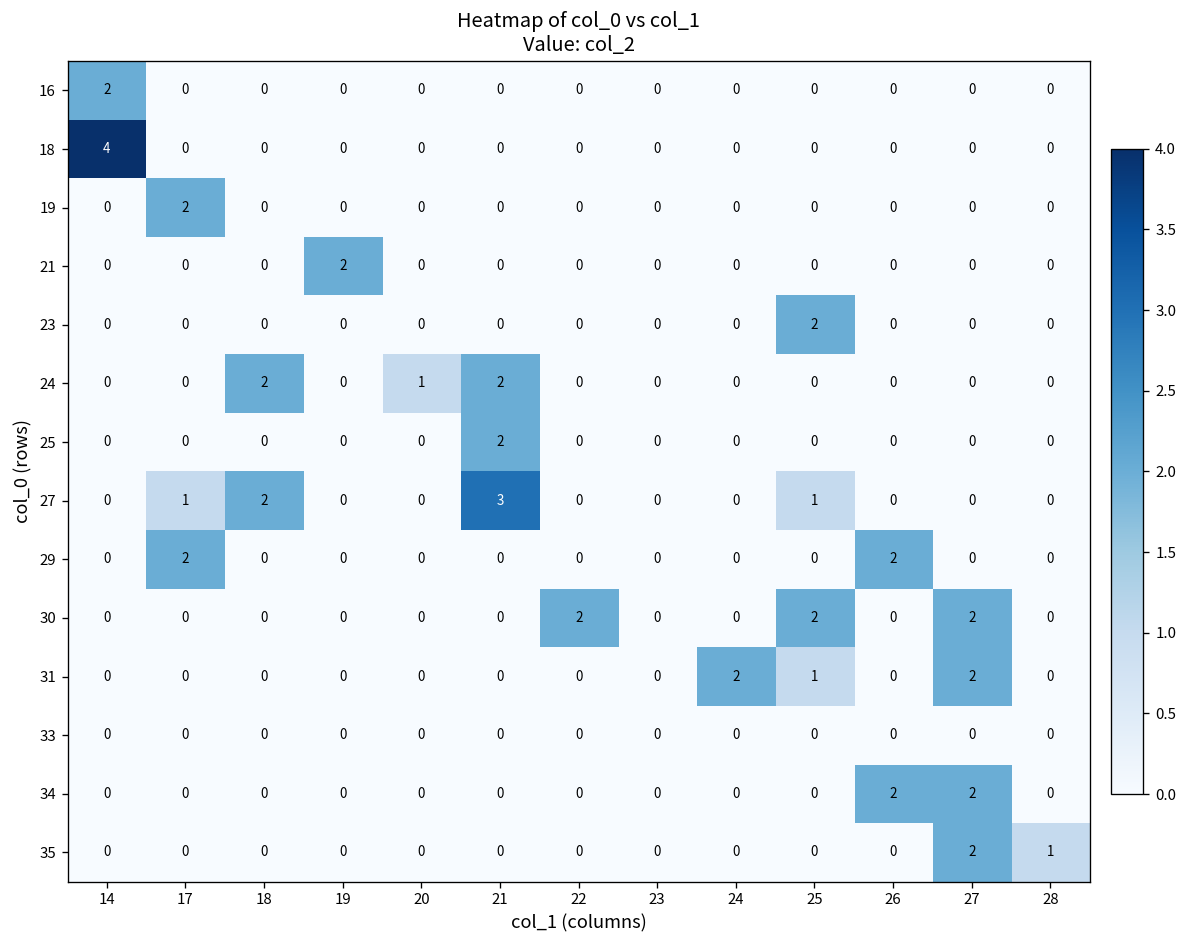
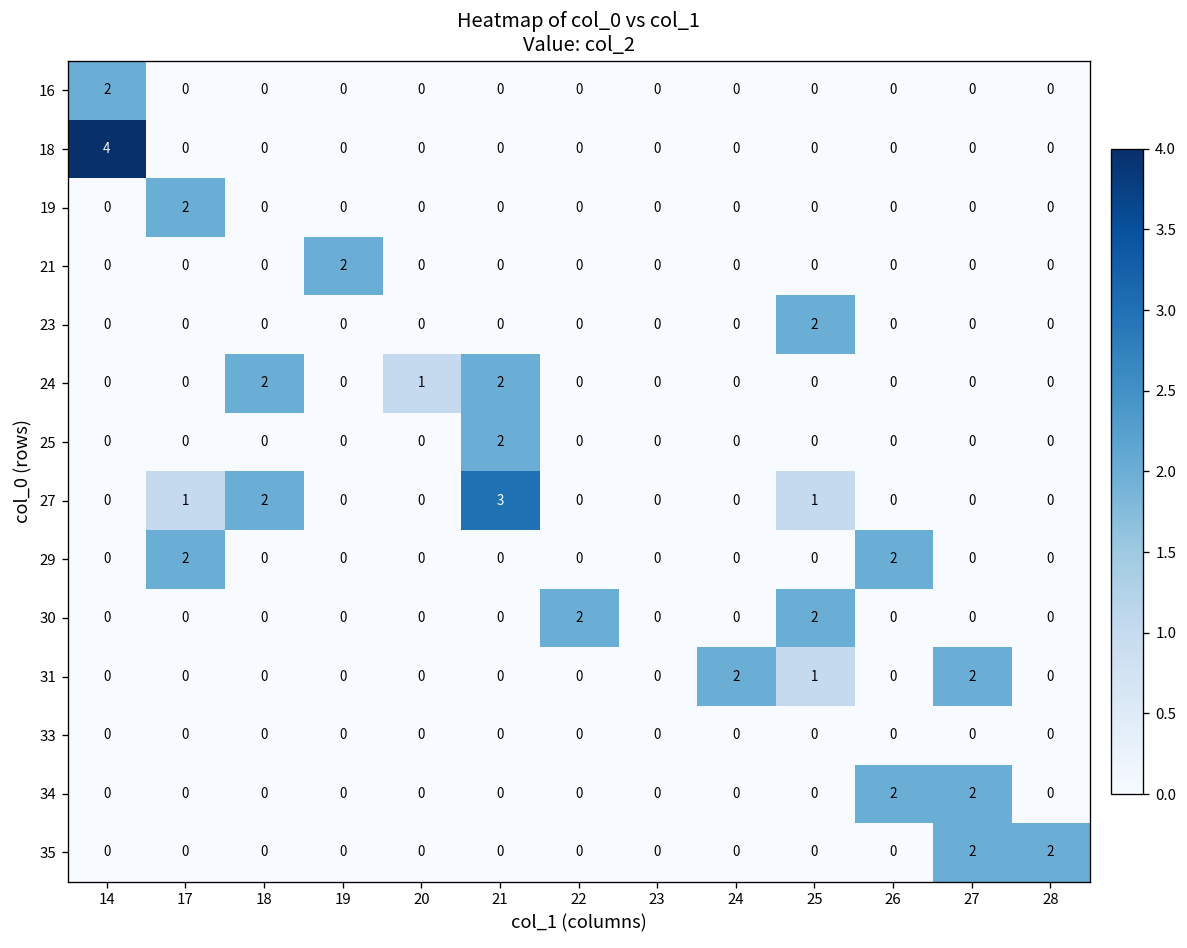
30, 27: 2 -> 0
35, 28: 1 -> 2
